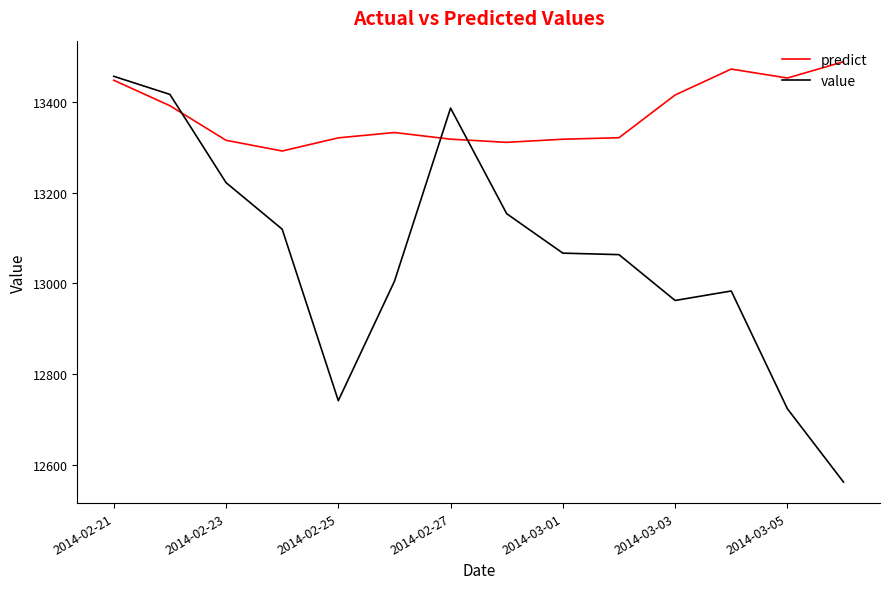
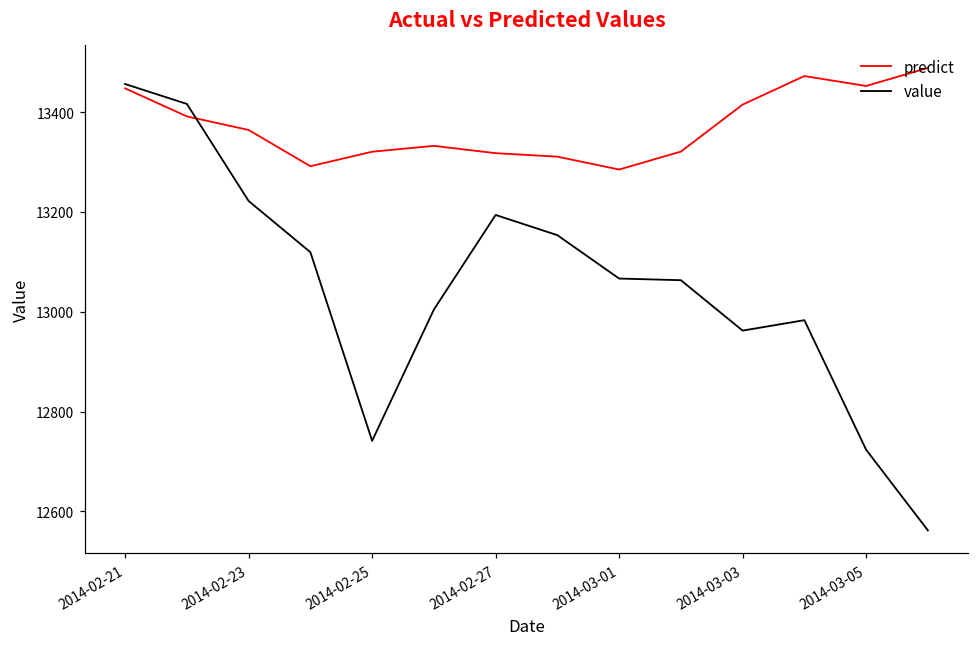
predict, 2014-02-23: 13320 -> 13360
value, 2014-02-27: 13390 -> 13190
predict, 2014-03-01: 13320 -> 13280
